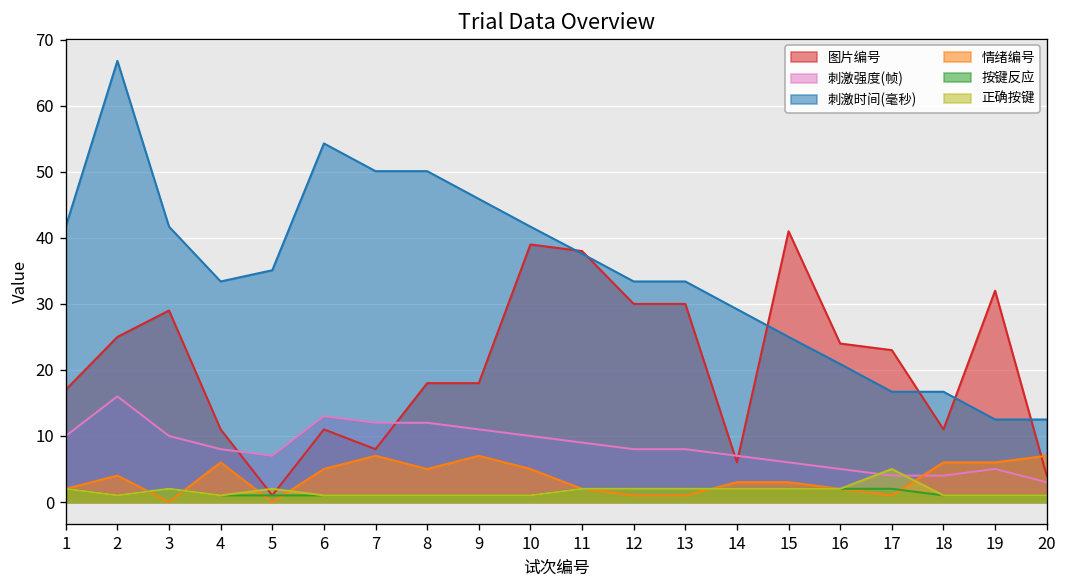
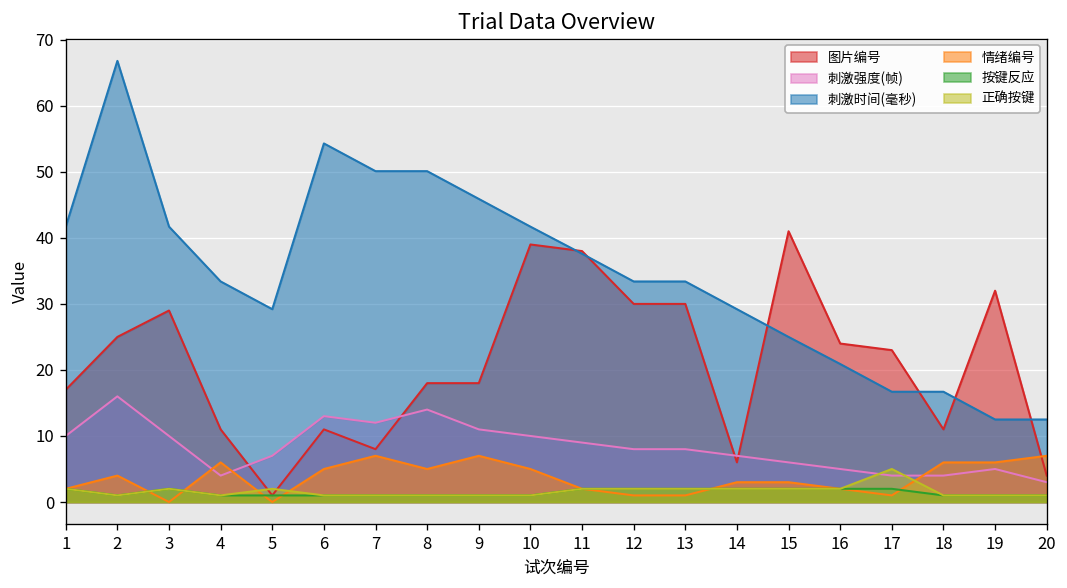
刺激强度(帧), 4: 8 -> 4
刺激时间(毫秒), 5: 35 -> 29
刺激强度(帧), 8: 12 -> 14
